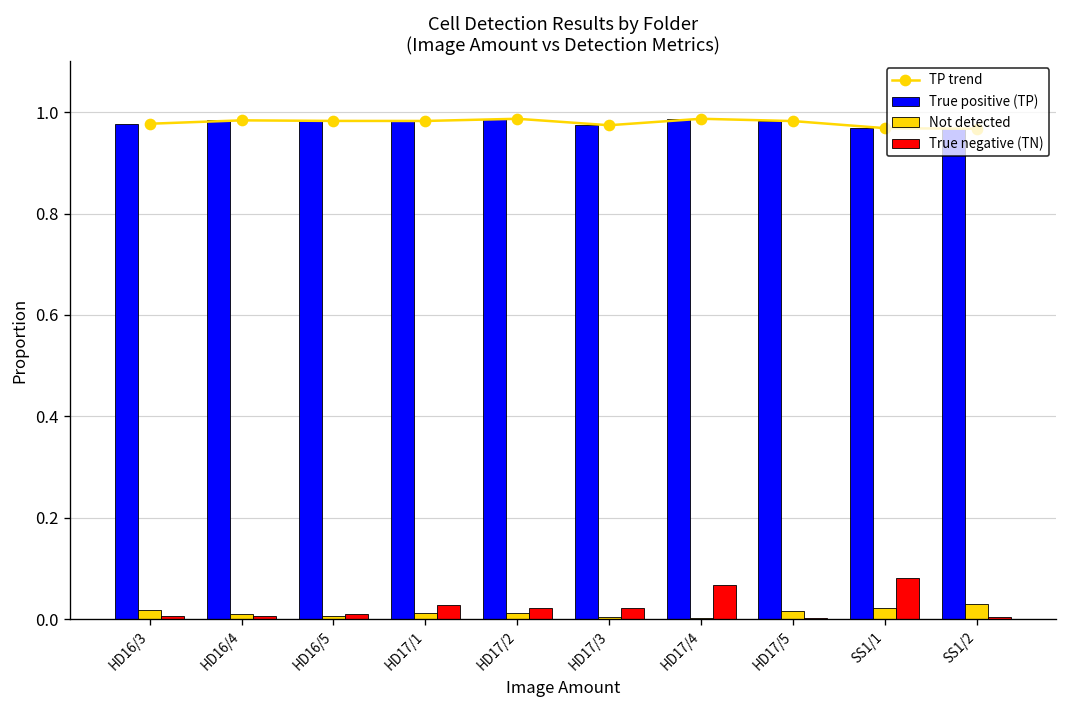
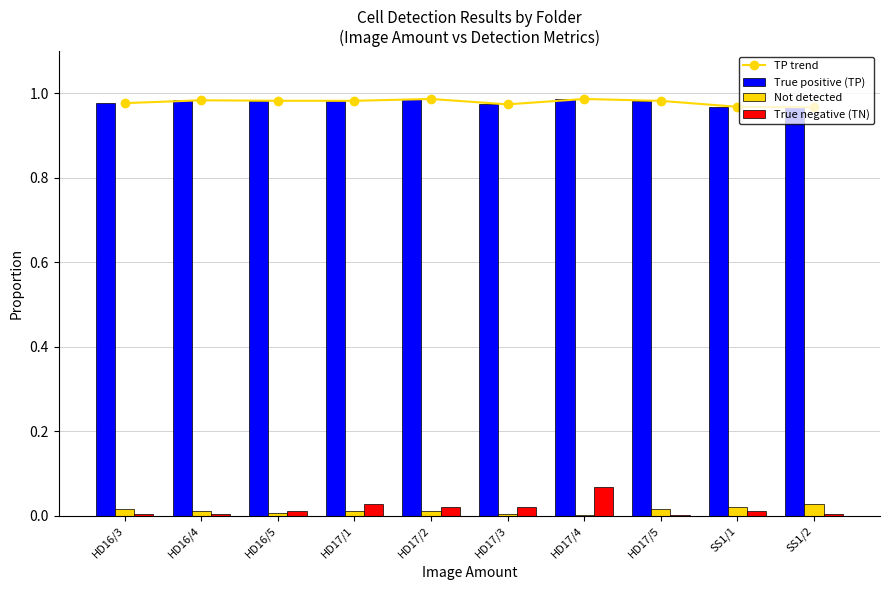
True negative (TN), SS1/1: 0.08 -> 0.01
